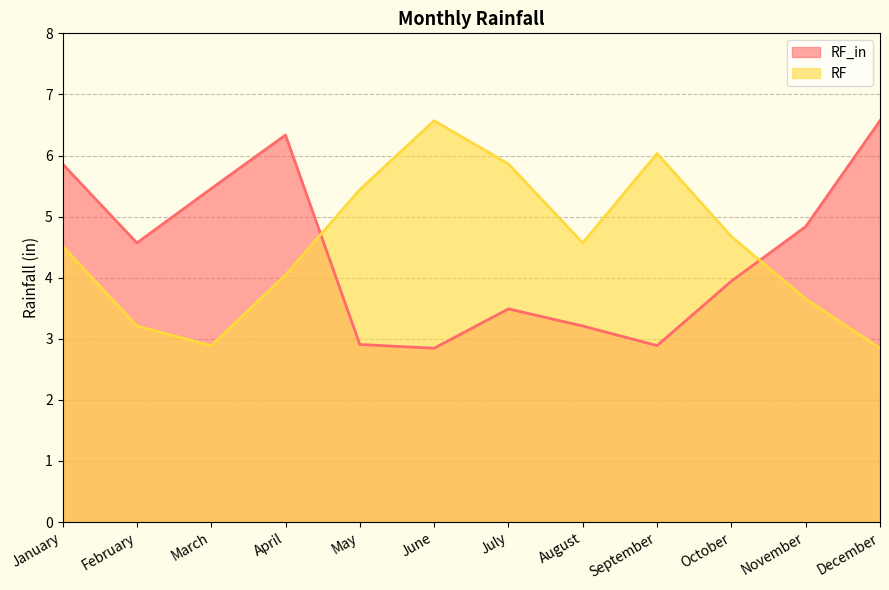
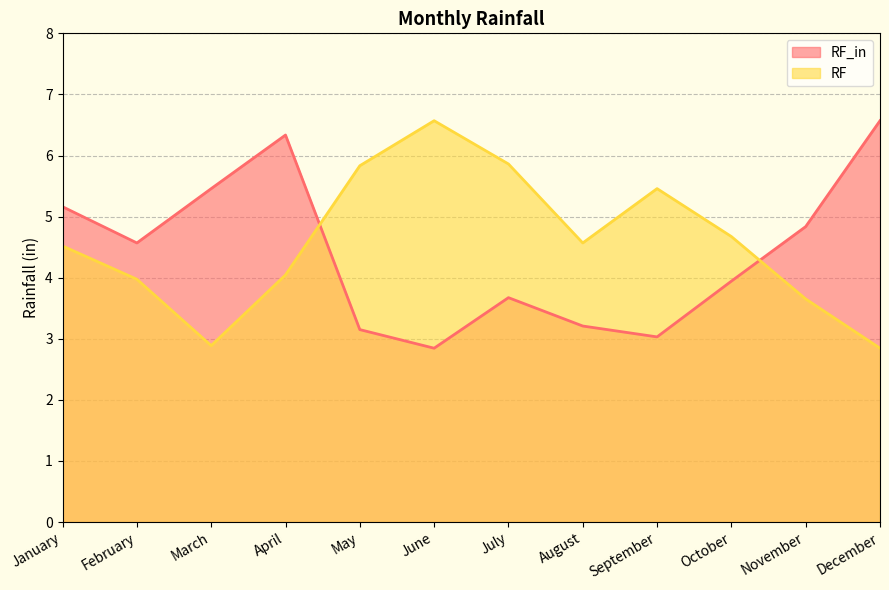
RF_in, January: 5.9 -> 5.2
RF, February: 3.2 -> 4.0
RF_in, May: 2.9 -> 3.2
RF, May: 5.4 -> 5.8
RF_in, July: 3.5 -> 3.7
RF_in, September: 2.9 -> 3.0
RF, September: 6.0 -> 5.5
